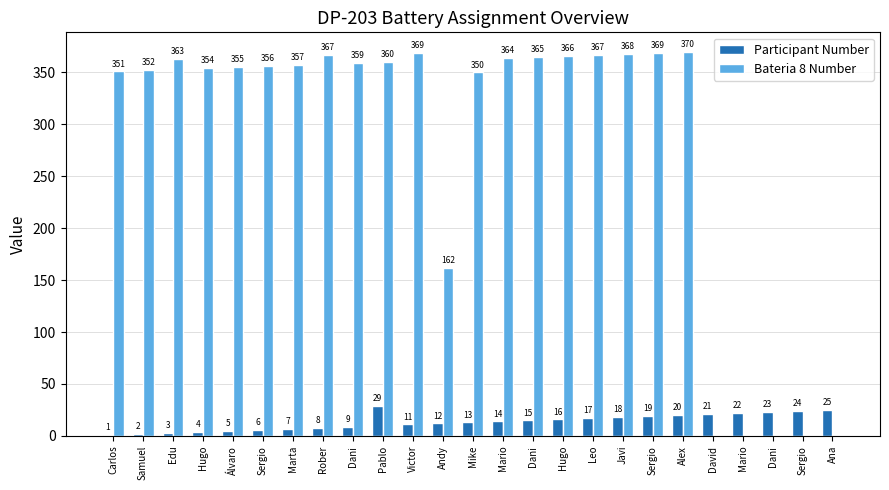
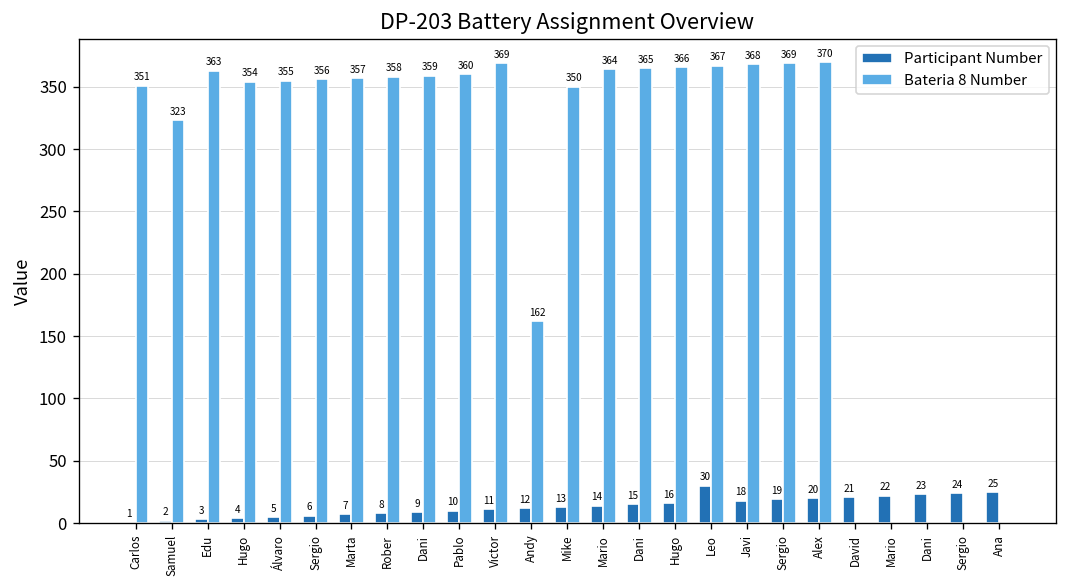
Bateria 8 Number, Samuel: 352 -> 323
Bateria 8 Number, Rober: 367 -> 358
Participant Number, Pablo: 29 -> 10
Participant Number, Leo: 17 -> 30
